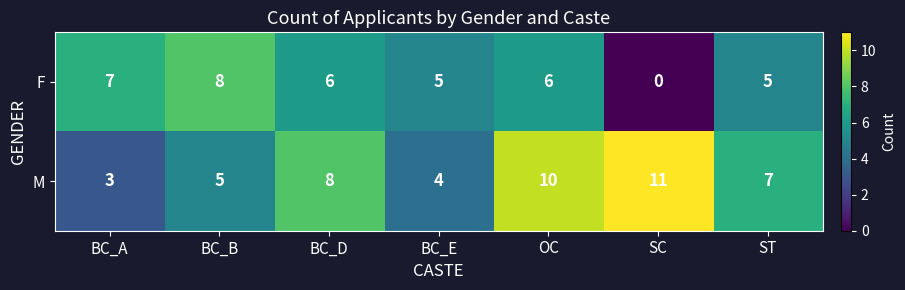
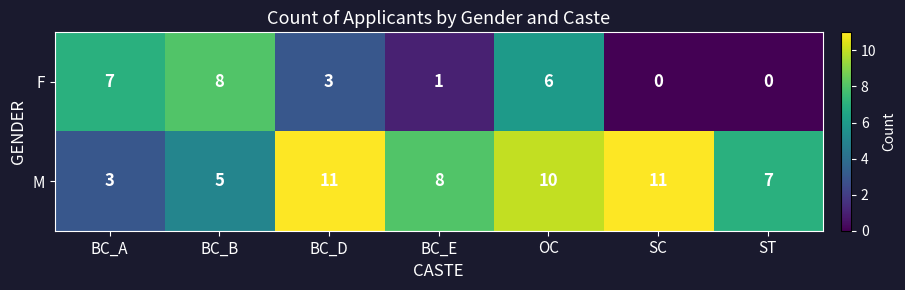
F, BC_D: 6 -> 3
F, BC_E: 5 -> 1
F, ST: 5 -> 0
M, BC_D: 8 -> 11
M, BC_E: 4 -> 8
